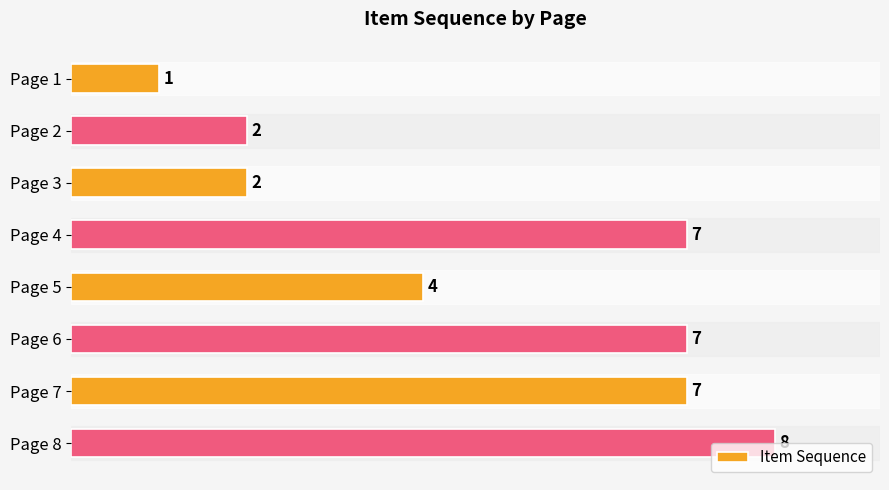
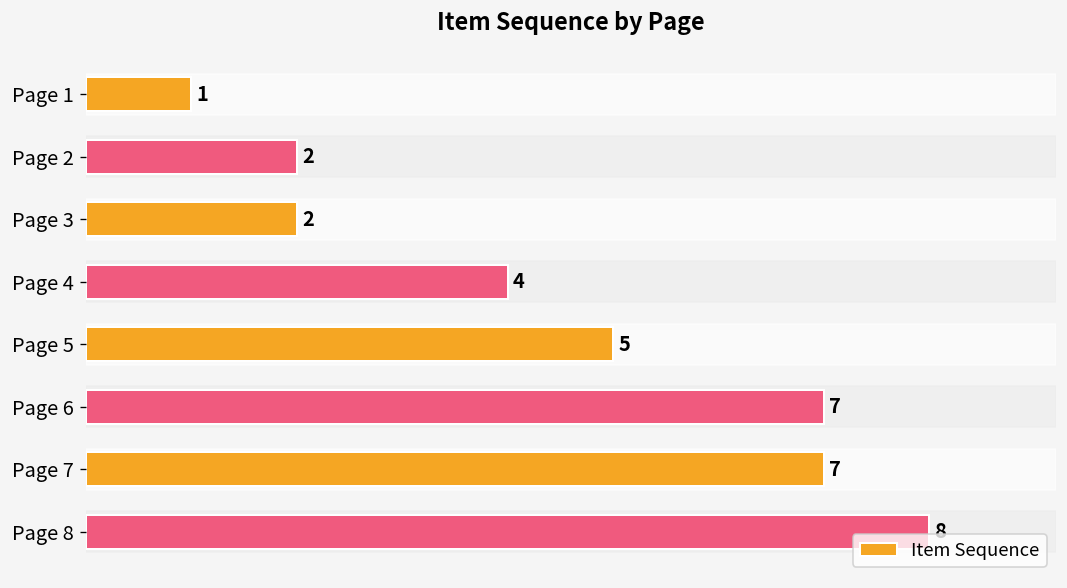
Page 4: 7 -> 4
Page 5: 4 -> 5
